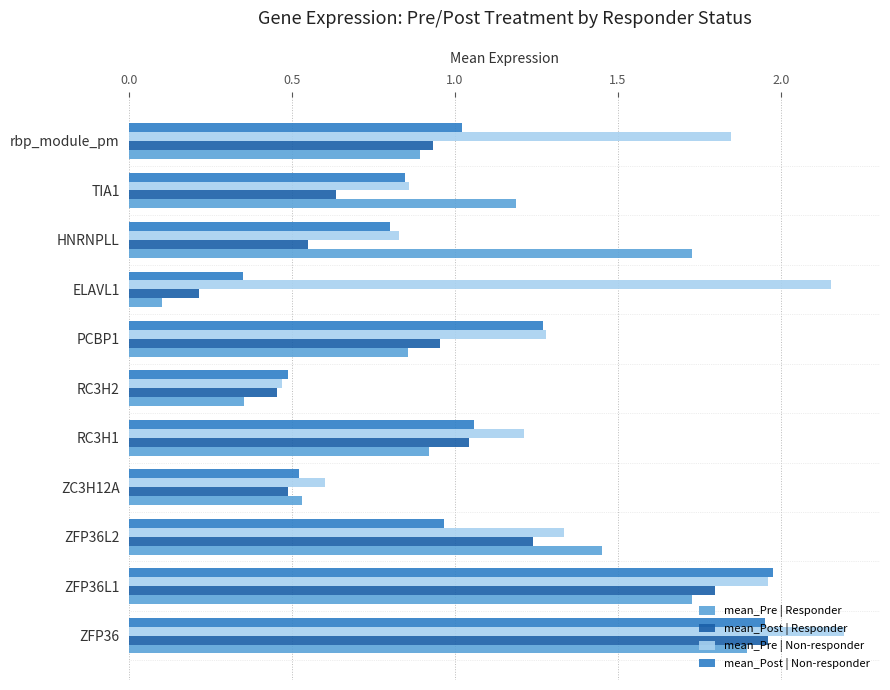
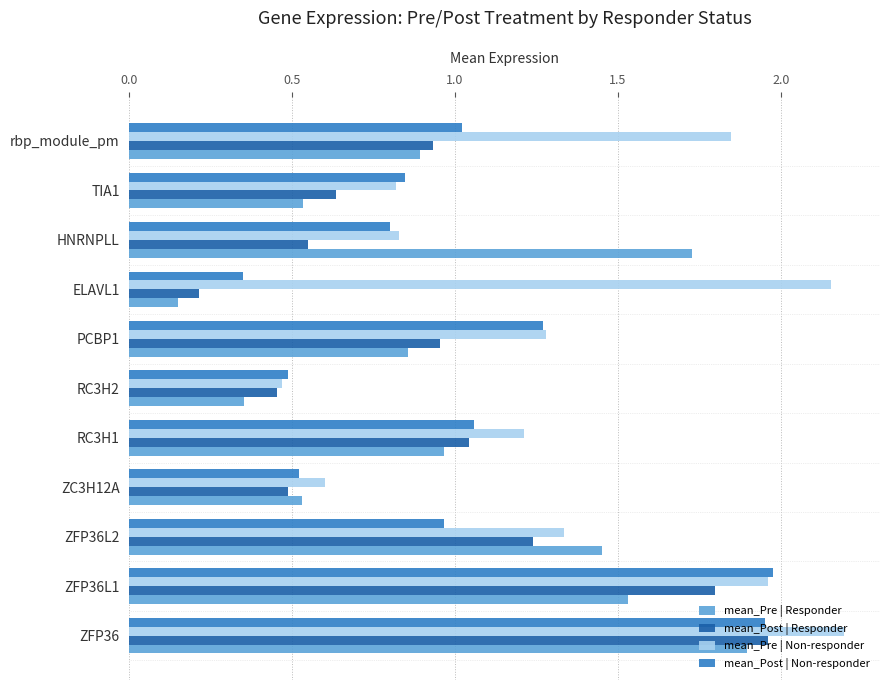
mean_Pre | Non-responder, TIA1: 0.86 -> 0.82
mean_Pre | Responder, TIA1: 1.19 -> 0.53
mean_Pre | Responder, ELAVL1: 0.10 -> 0.15
mean_Pre | Responder, RC3H1: 0.92 -> 0.96
mean_Pre | Responder, ZFP36L1: 1.73 -> 1.53
